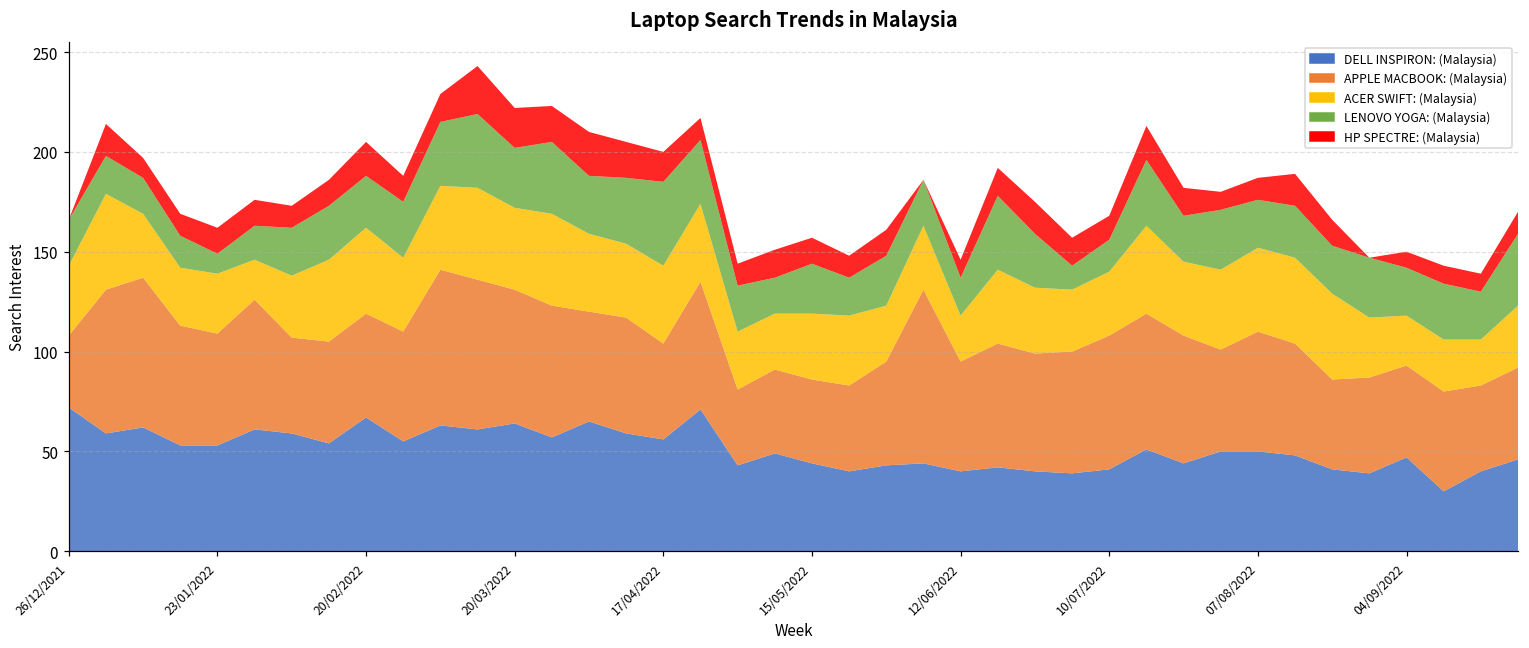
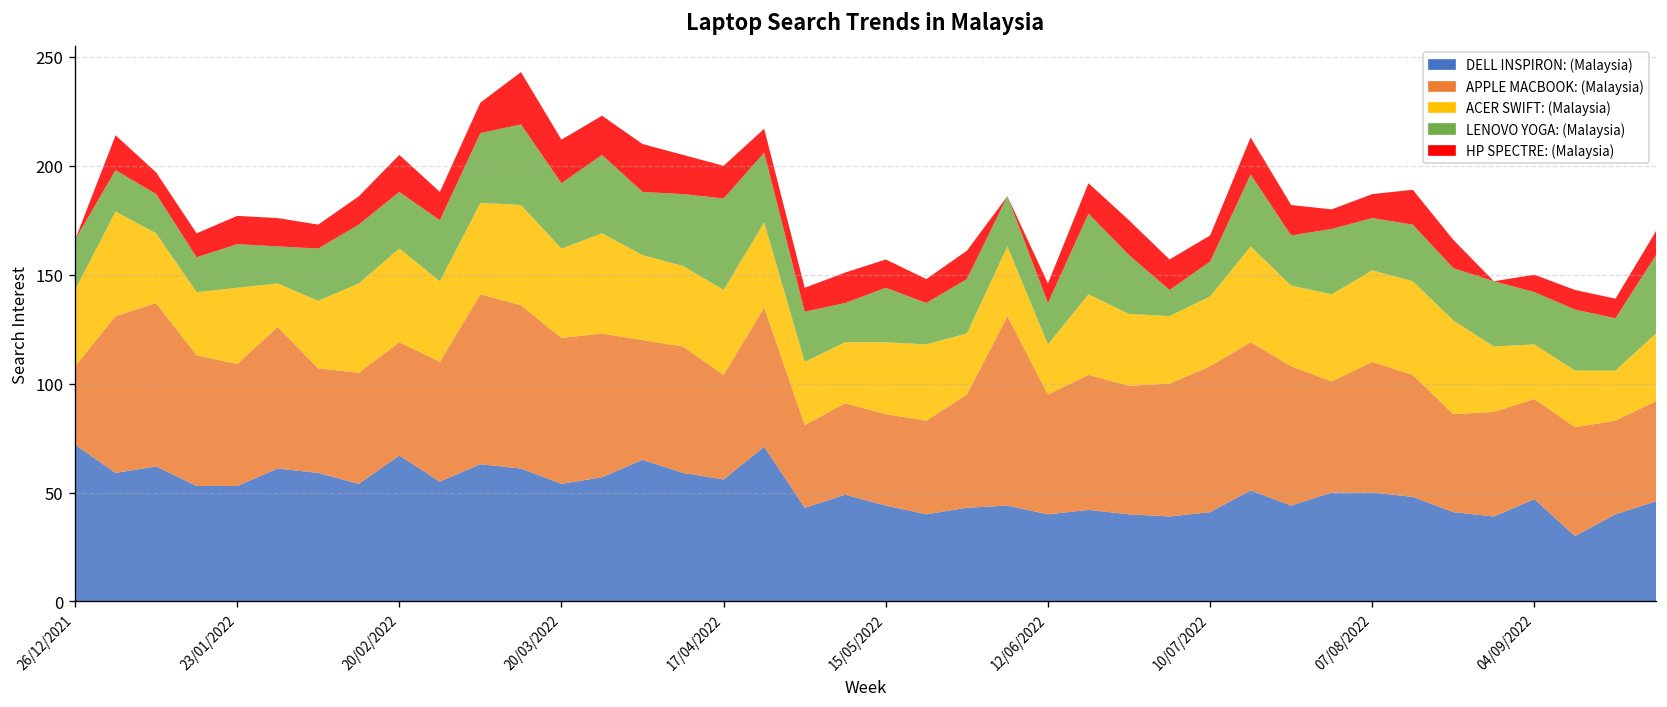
ACER SWIFT: (Malaysia), 23/01/2022: 30 -> 35
LENOVO YOGA: (Malaysia), 23/01/2022: 10 -> 20
DELL INSPIRON: (Malaysia), 20/03/2022: 64 -> 54
